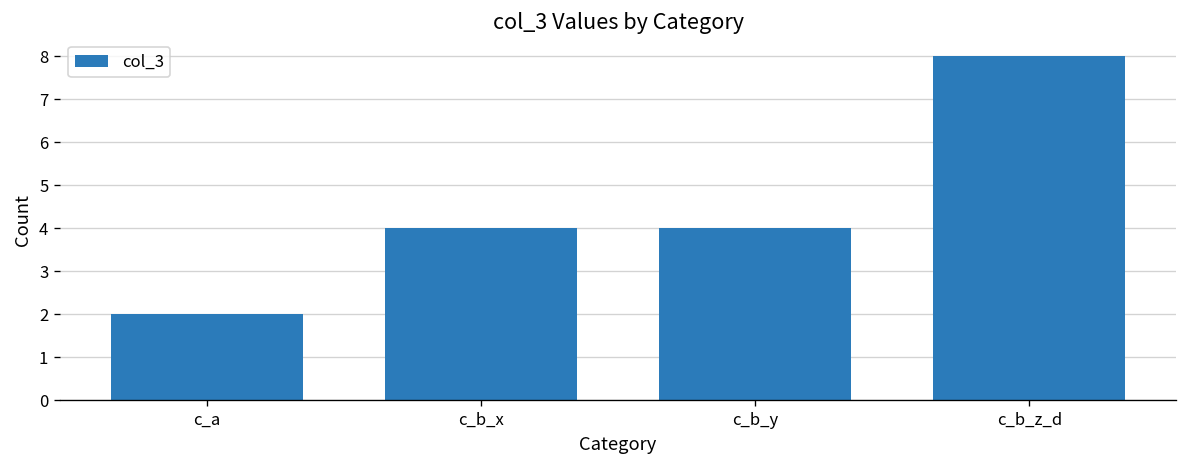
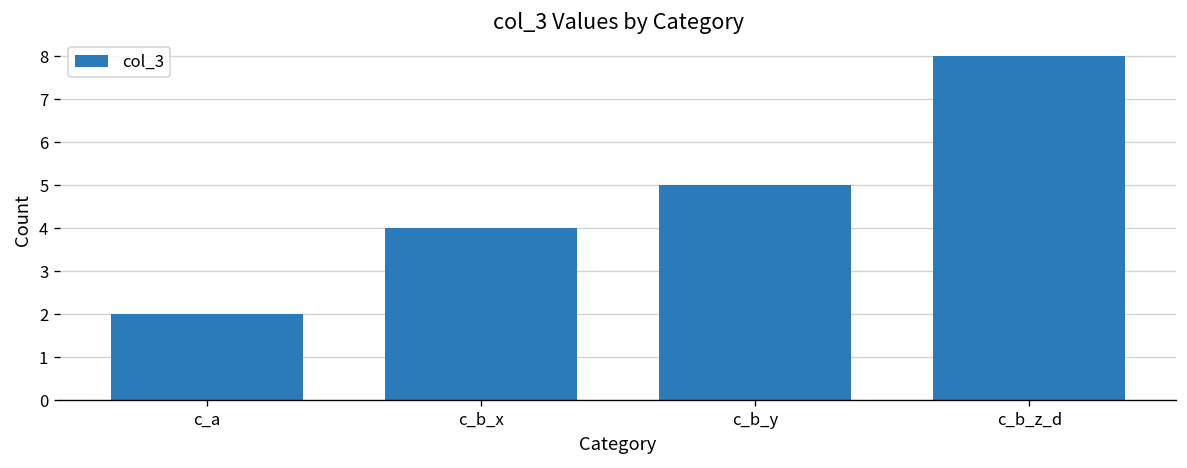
c_b_y: 4 -> 5
